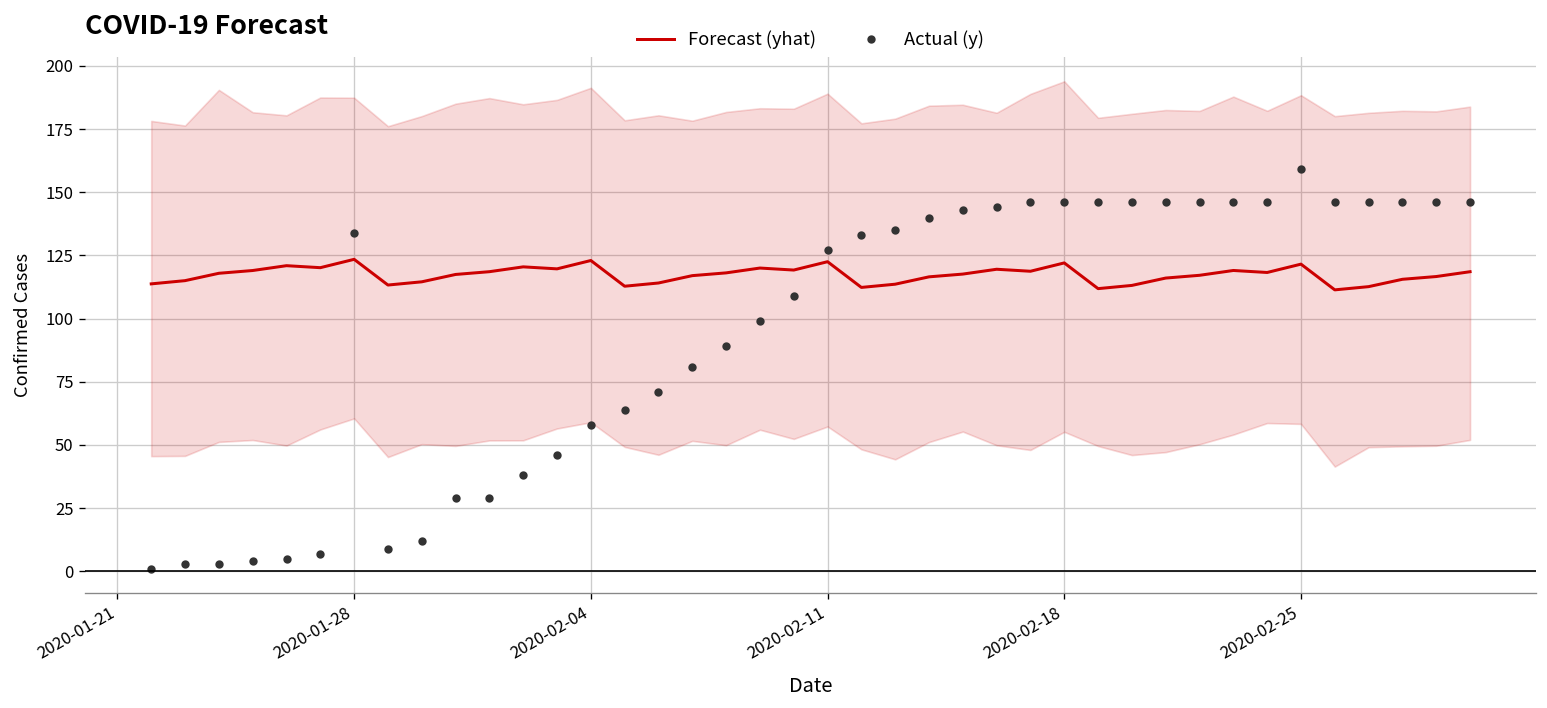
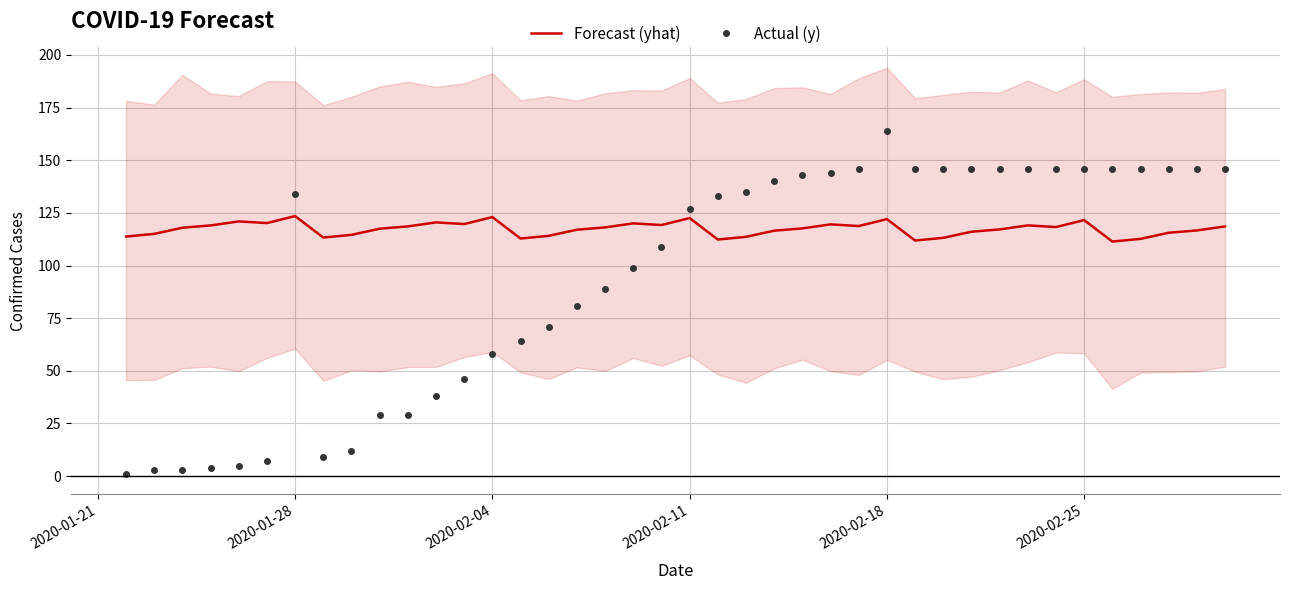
Actual (y), 2020-02-18: 146 -> 164
Actual (y), 2020-02-25: 159 -> 146
